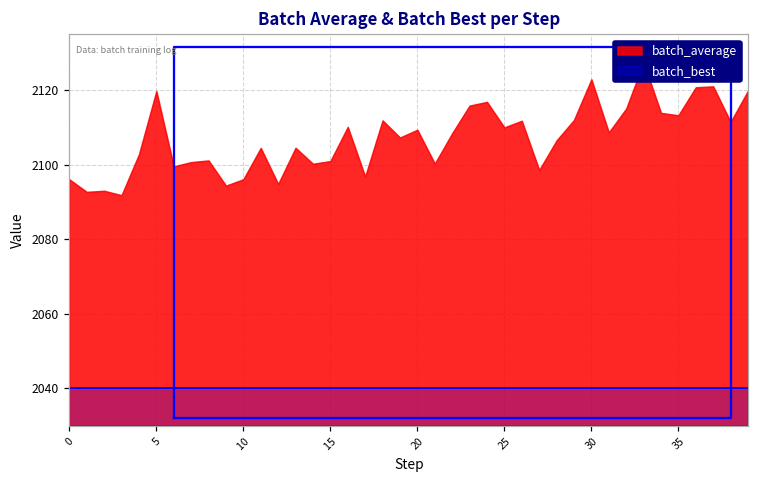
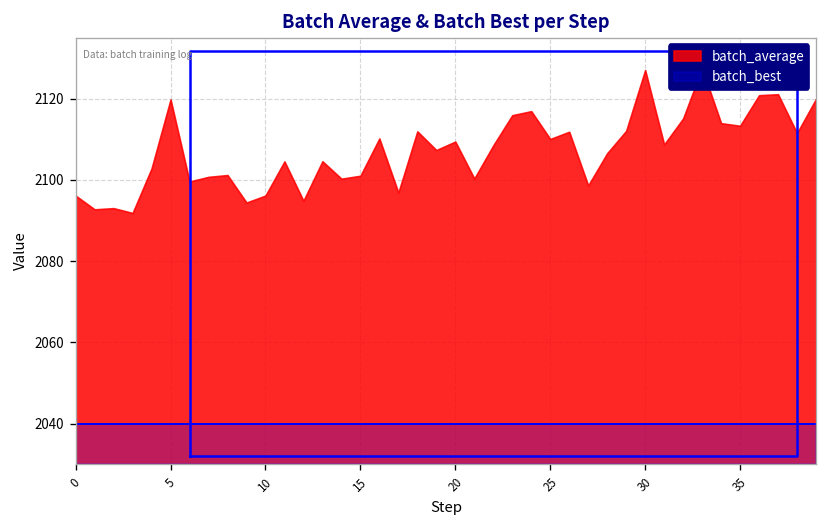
batch_average, 30: 2123 -> 2127
